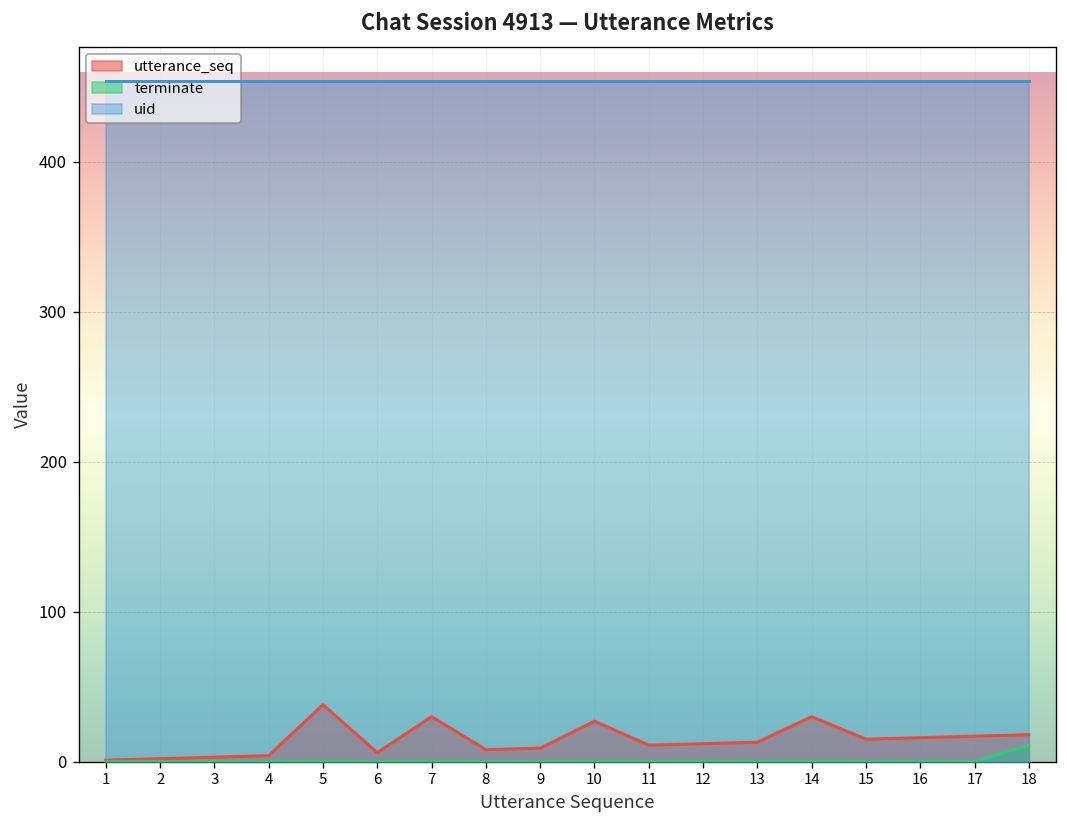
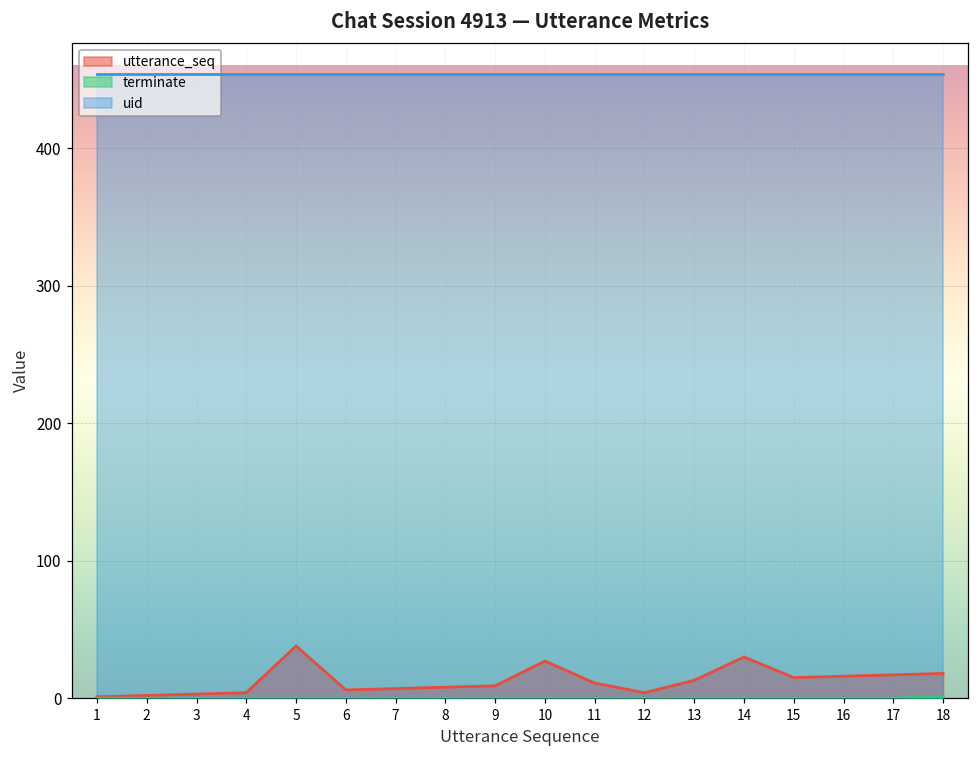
utterance_seq, 7: 30 -> 7
utterance_seq, 12: 12 -> 4
terminate, 18: 11 -> 1
